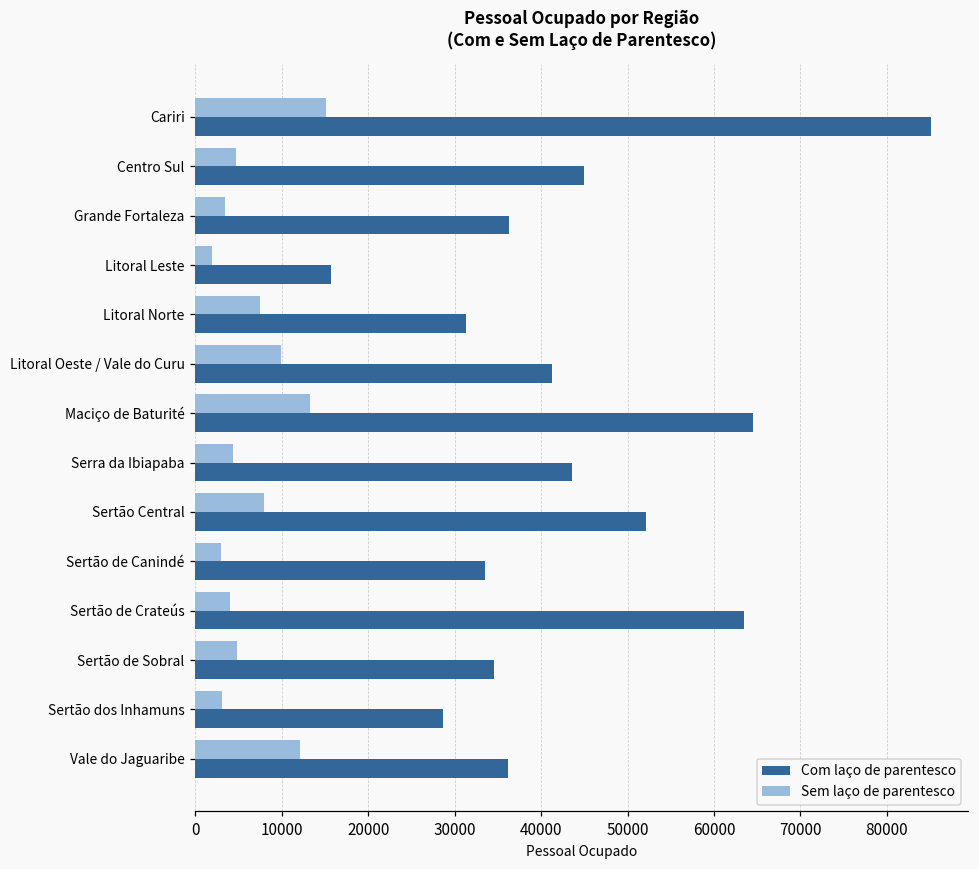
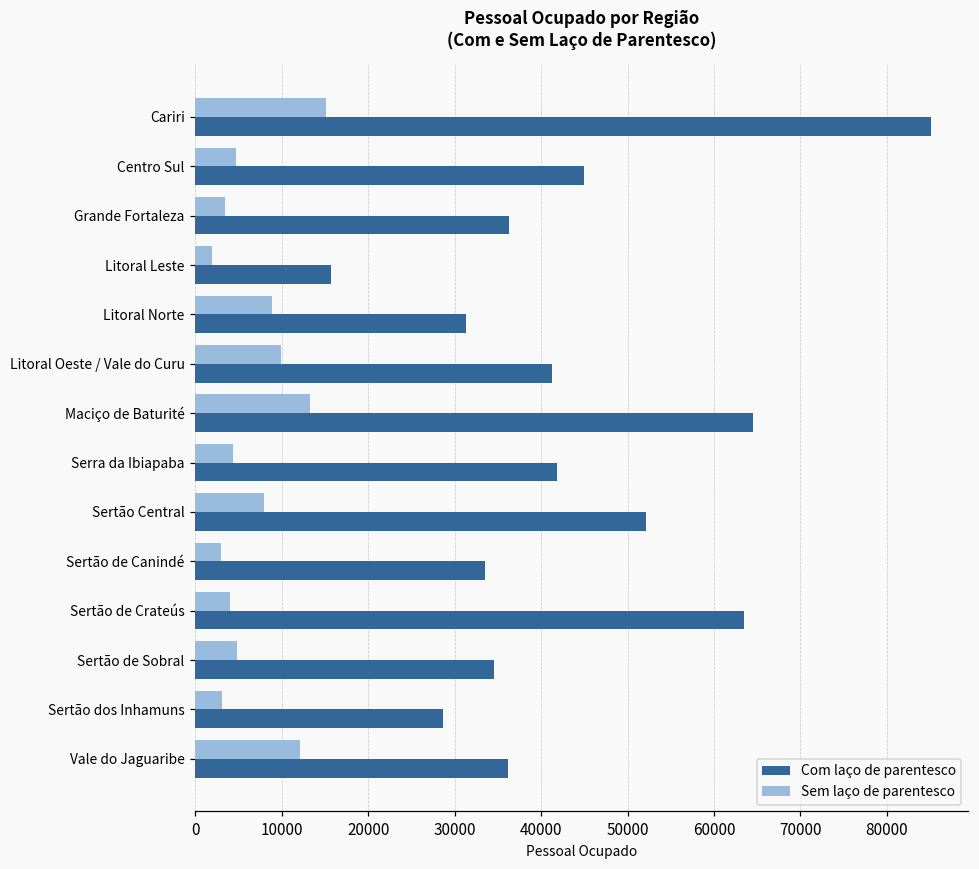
Sem laço de parentesco, Litoral Norte: 8000 -> 9000
Com laço de parentesco, Serra da Ibiapaba: 44000 -> 42000
